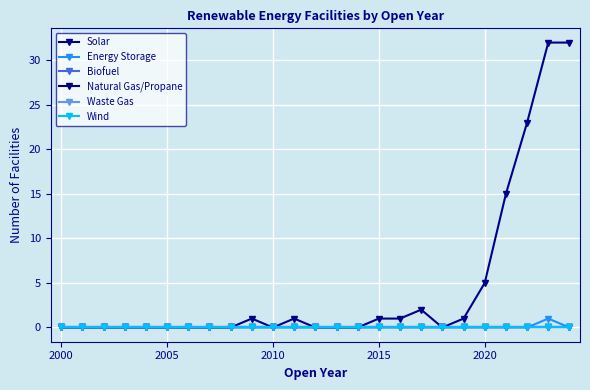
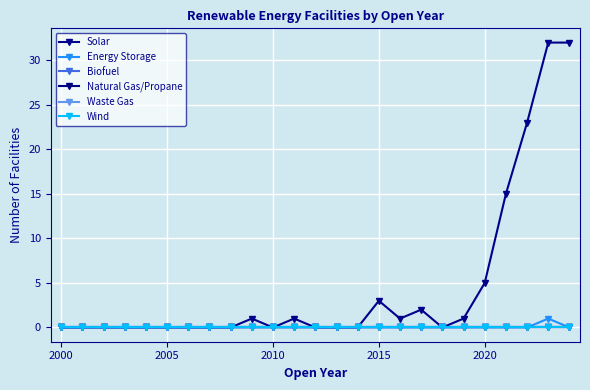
Solar, 2015: 1 -> 3
